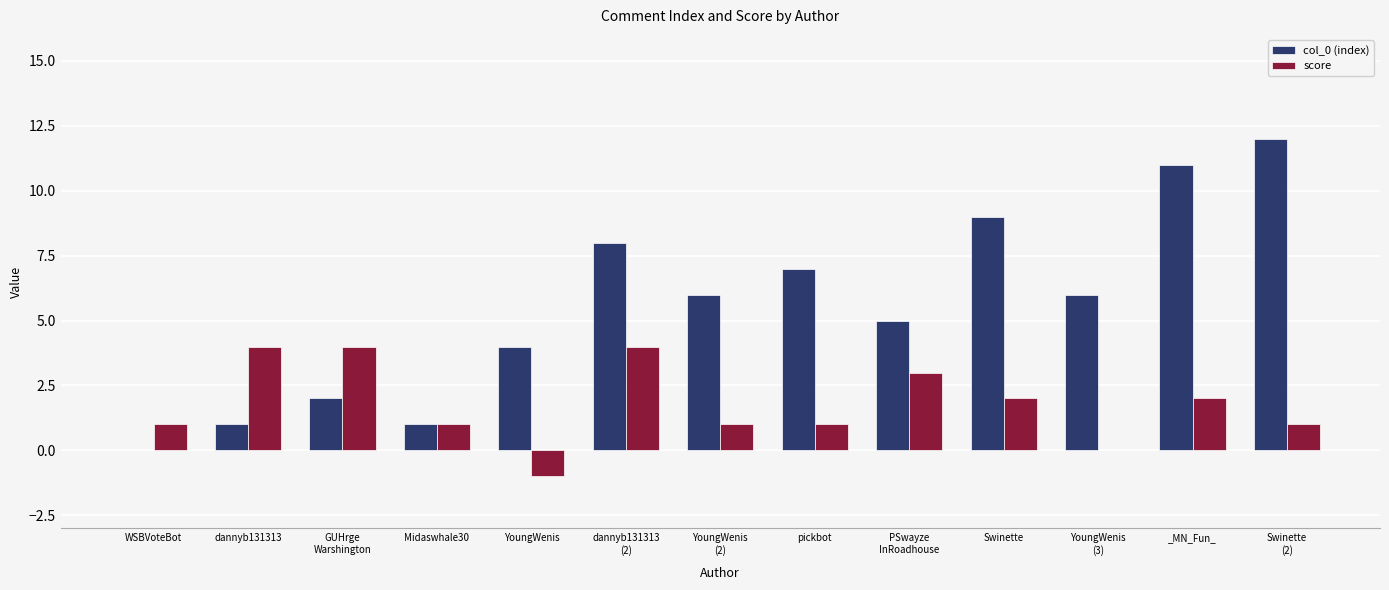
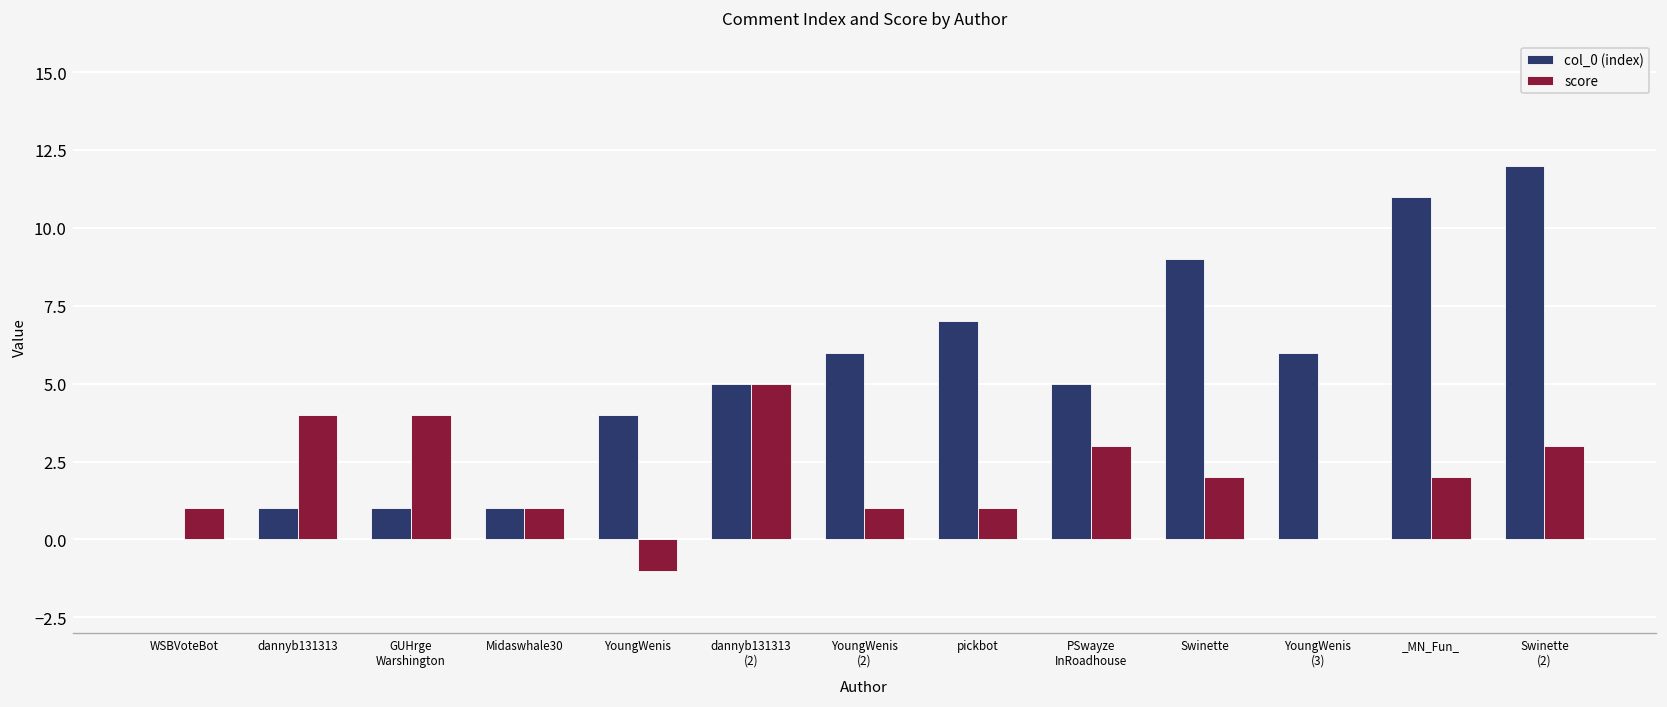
col_0 (index), GUHrge Warshington: 2 -> 1
col_0 (index), dannyb131313 (2): 8 -> 5
score, dannyb131313 (2): 4 -> 5
score, Swinette (2): 1 -> 3
